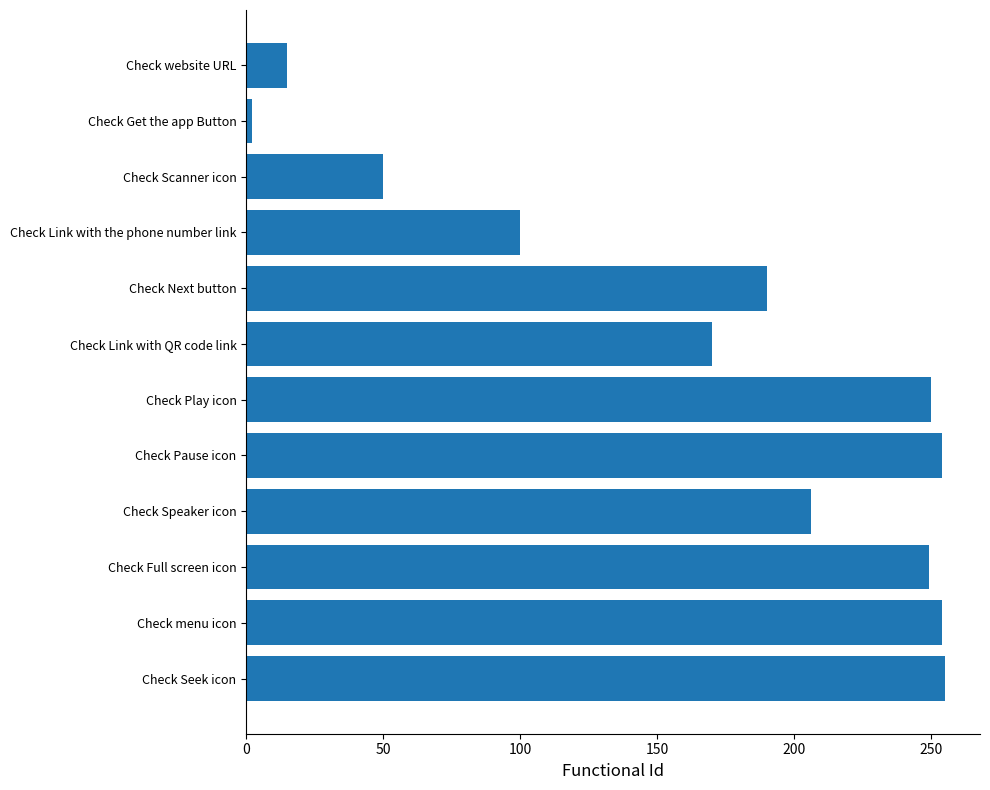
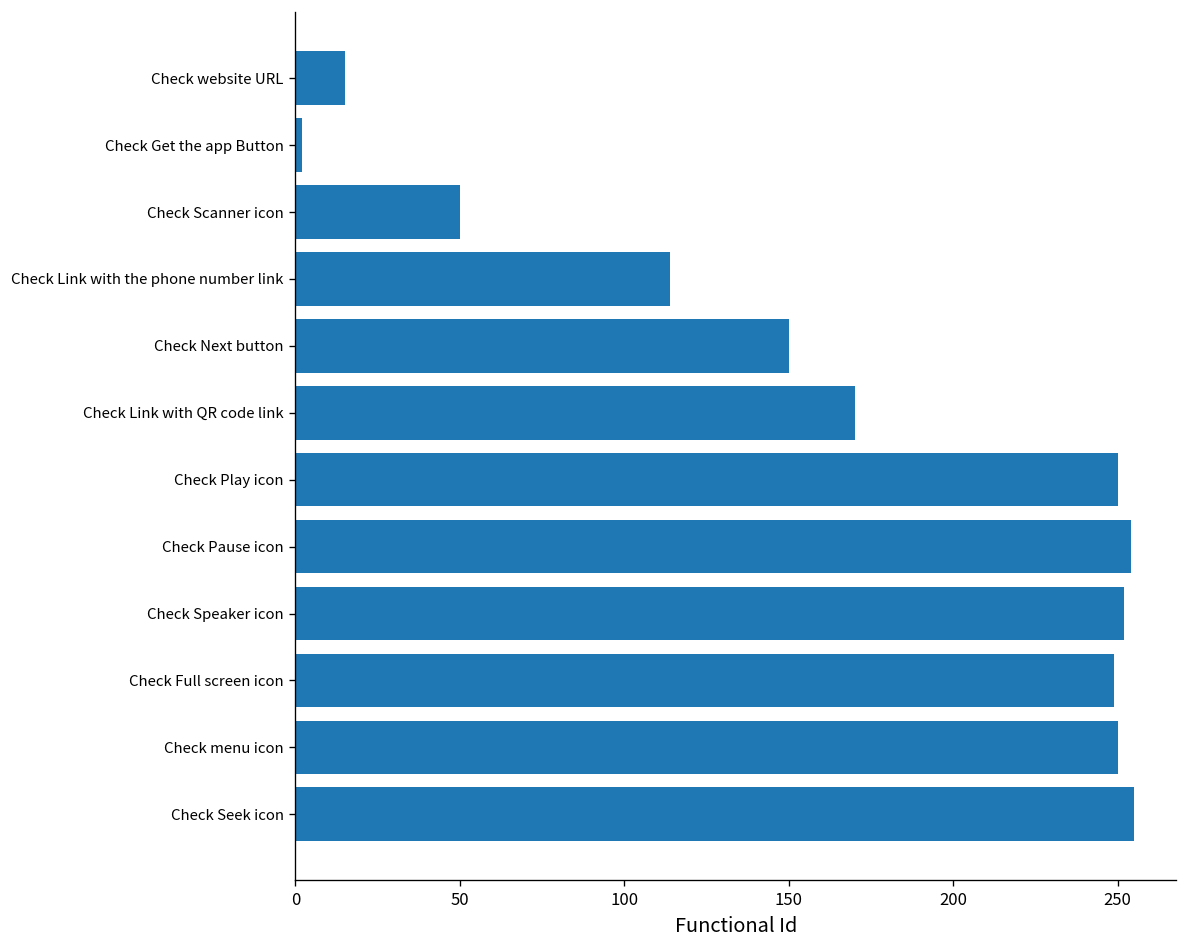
Check Link with the phone number link: 100 -> 114
Check Next button: 190 -> 150
Check Speaker icon: 206 -> 252
Check menu icon: 254 -> 250
